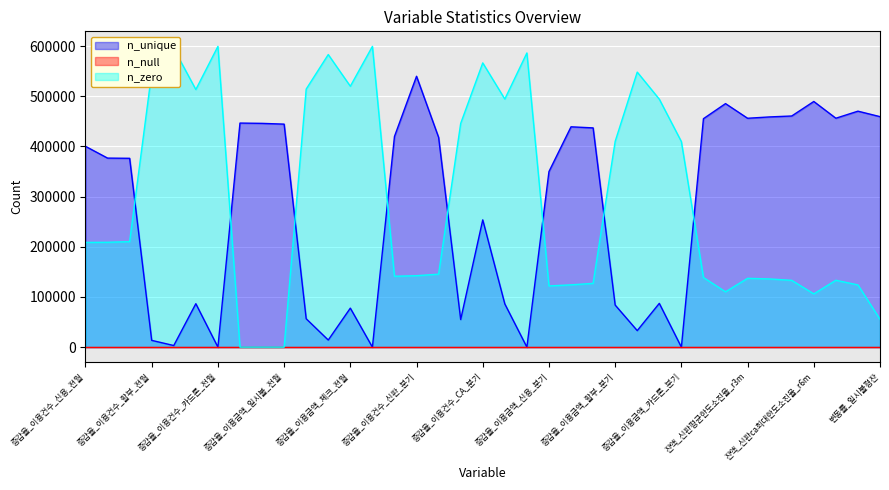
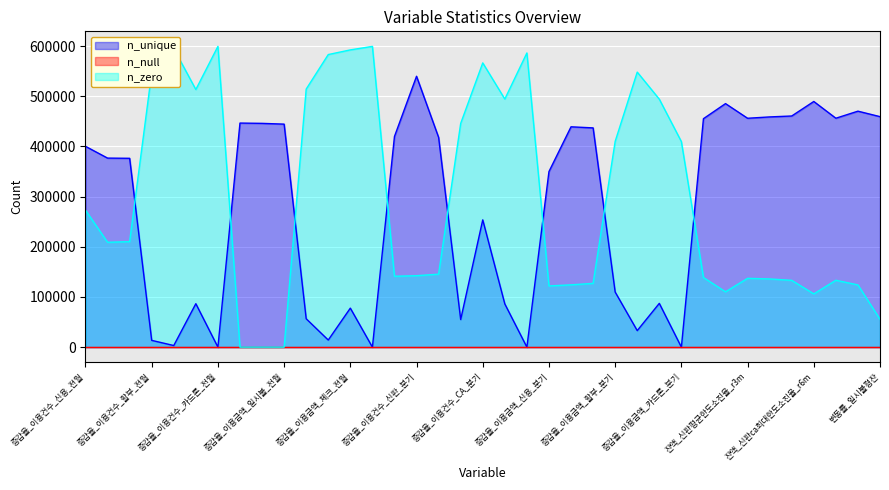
n_zero, 증감율_이용건수_신용_전월: 210000 -> 270000
n_zero, 증감율_이용금액_체크_전월: 520000 -> 590000
n_unique, 증감율_이용금액_할부_분기: 80000 -> 110000
